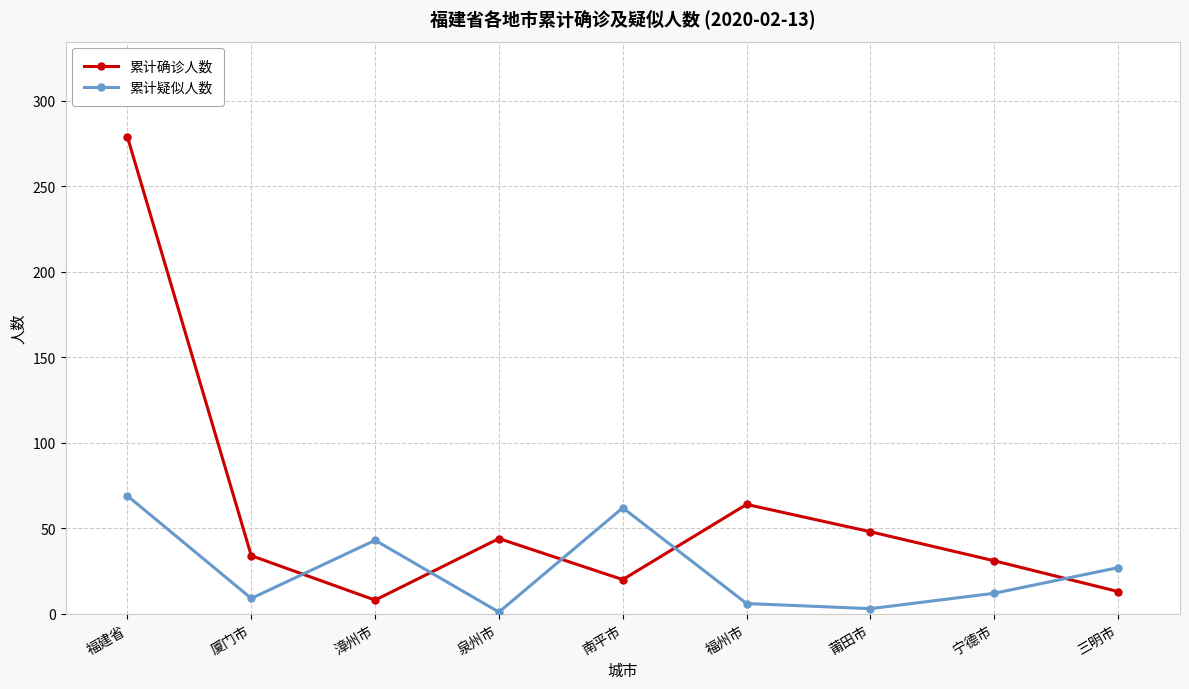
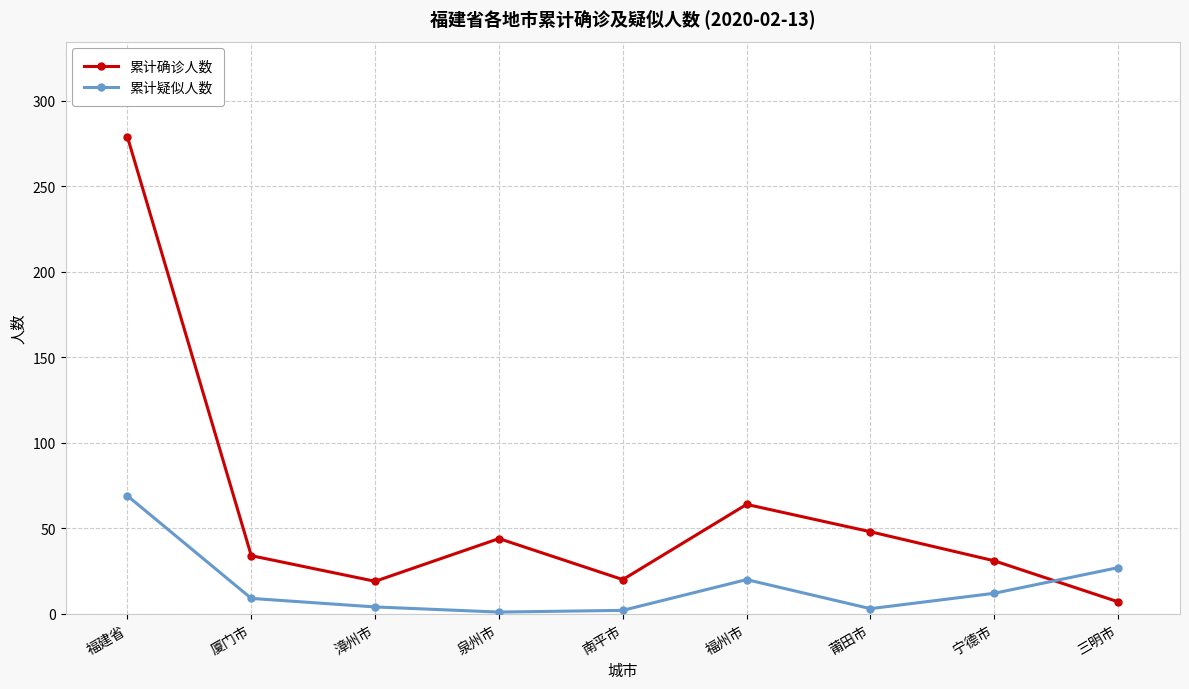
累计确诊人数, 漳州市: 8 -> 19
累计疑似人数, 漳州市: 43 -> 4
累计疑似人数, 南平市: 62 -> 2
累计疑似人数, 福州市: 6 -> 20
累计确诊人数, 三明市: 13 -> 7
